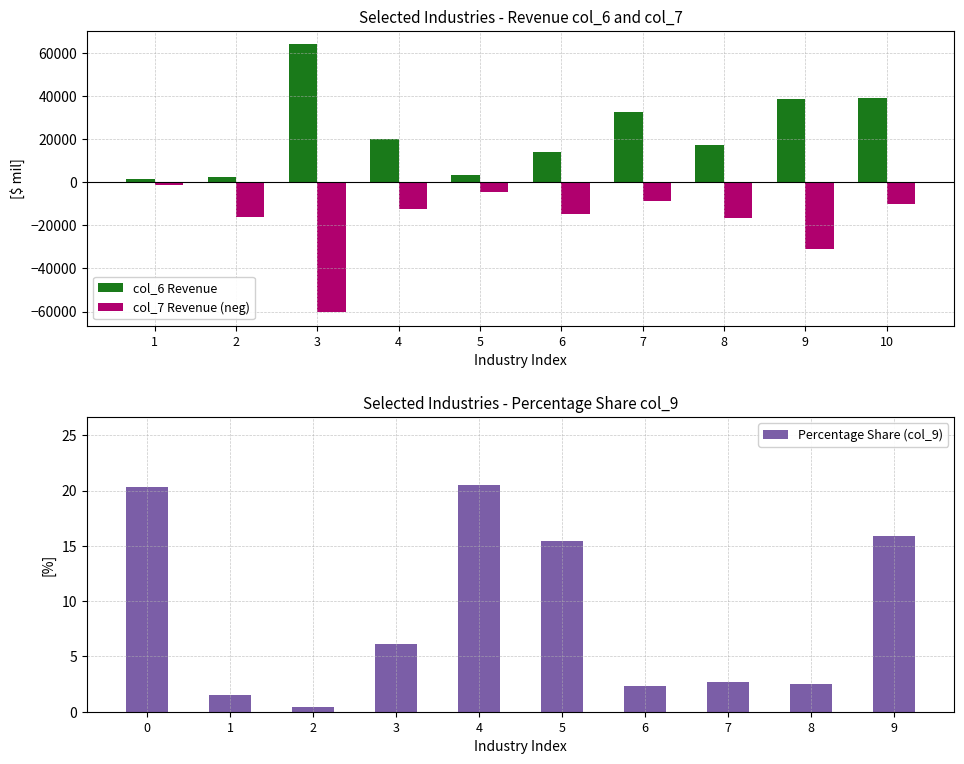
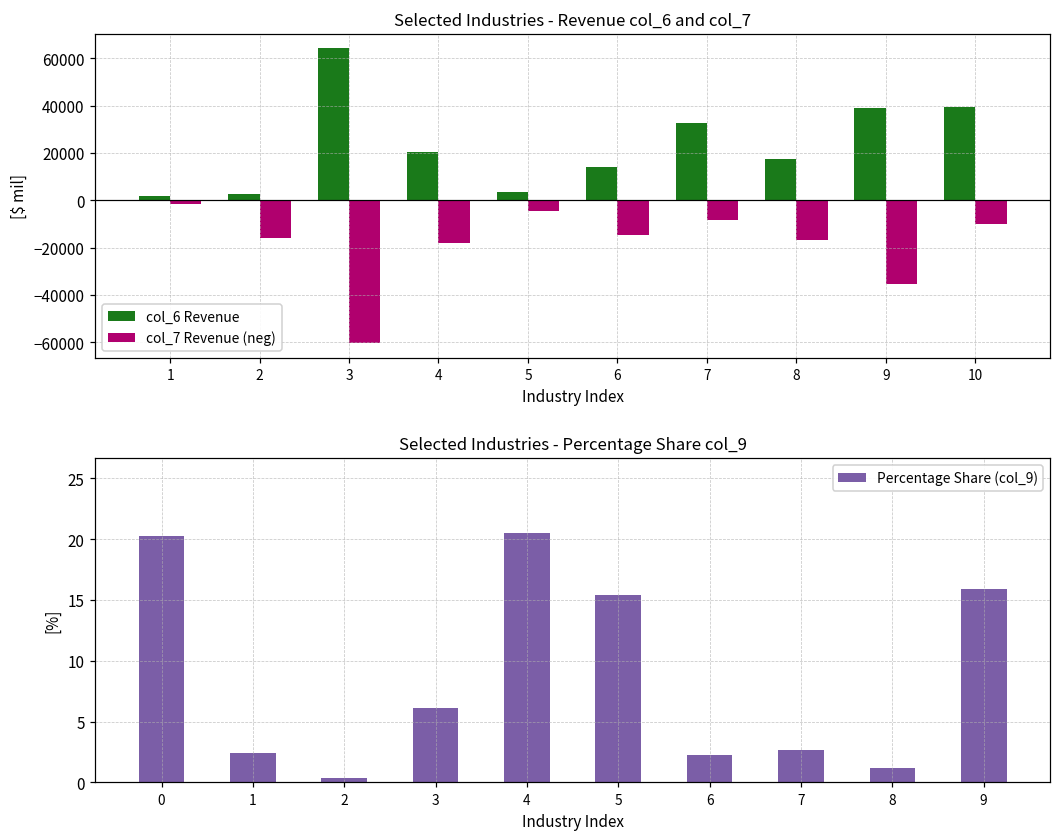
Selected Industries - Revenue col_6 and col_7, col_7 Revenue (neg), 4: -12000 -> -18000
Selected Industries - Revenue col_6 and col_7, col_7 Revenue (neg), 9: -31000 -> -35000
Selected Industries - Percentage Share col_9, 1: 1.5 -> 2.4
Selected Industries - Percentage Share col_9, 8: 2.5 -> 1.2
